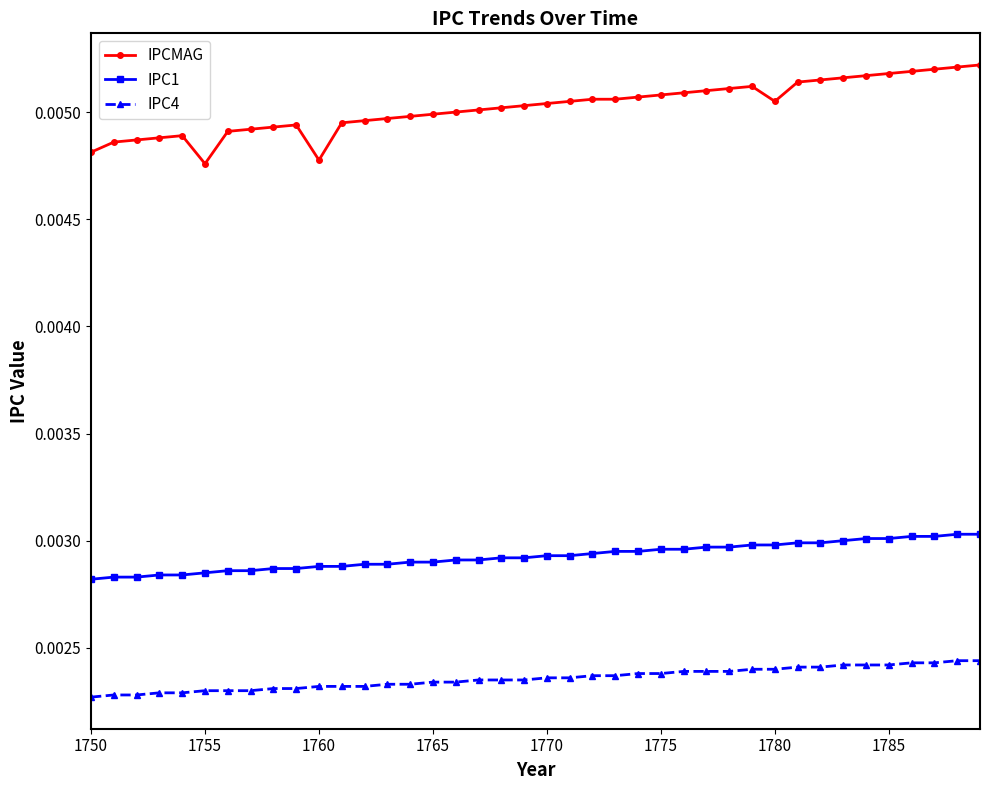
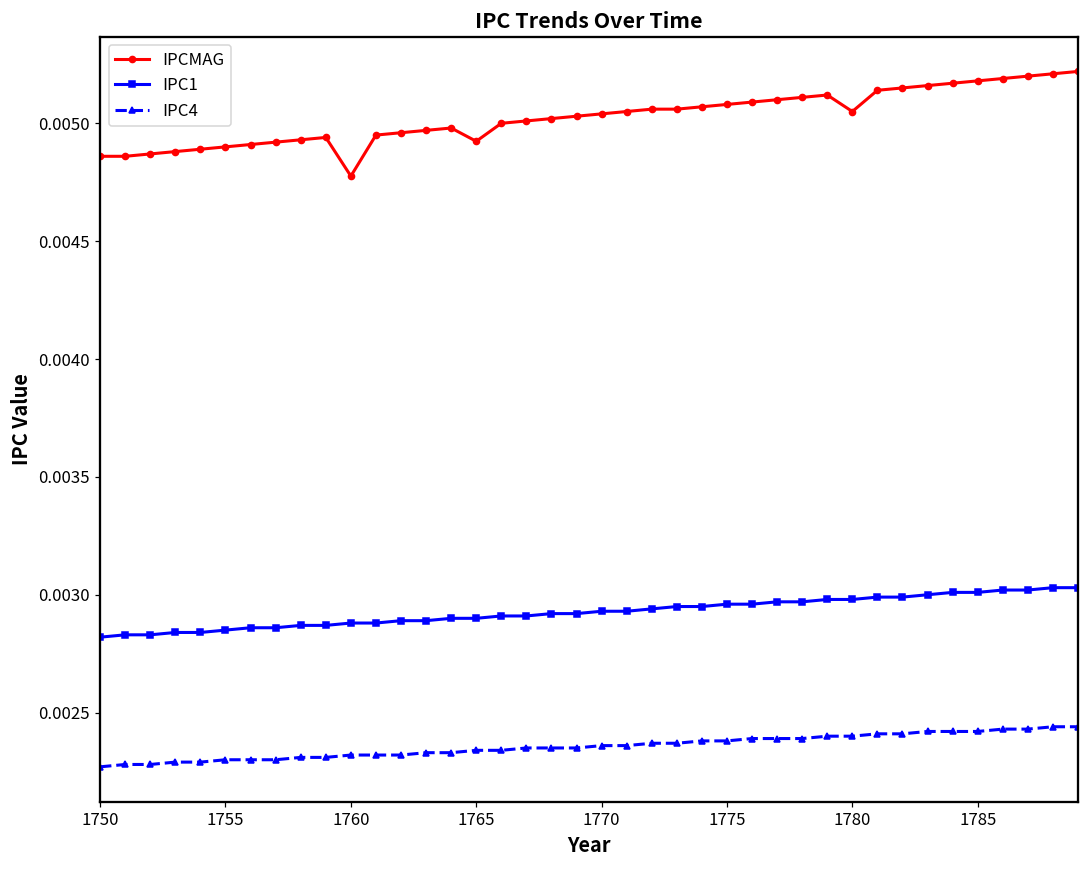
IPCMAG, 1750: 0.00481 -> 0.00486
IPCMAG, 1755: 0.00476 -> 0.00490
IPCMAG, 1765: 0.00499 -> 0.00492
